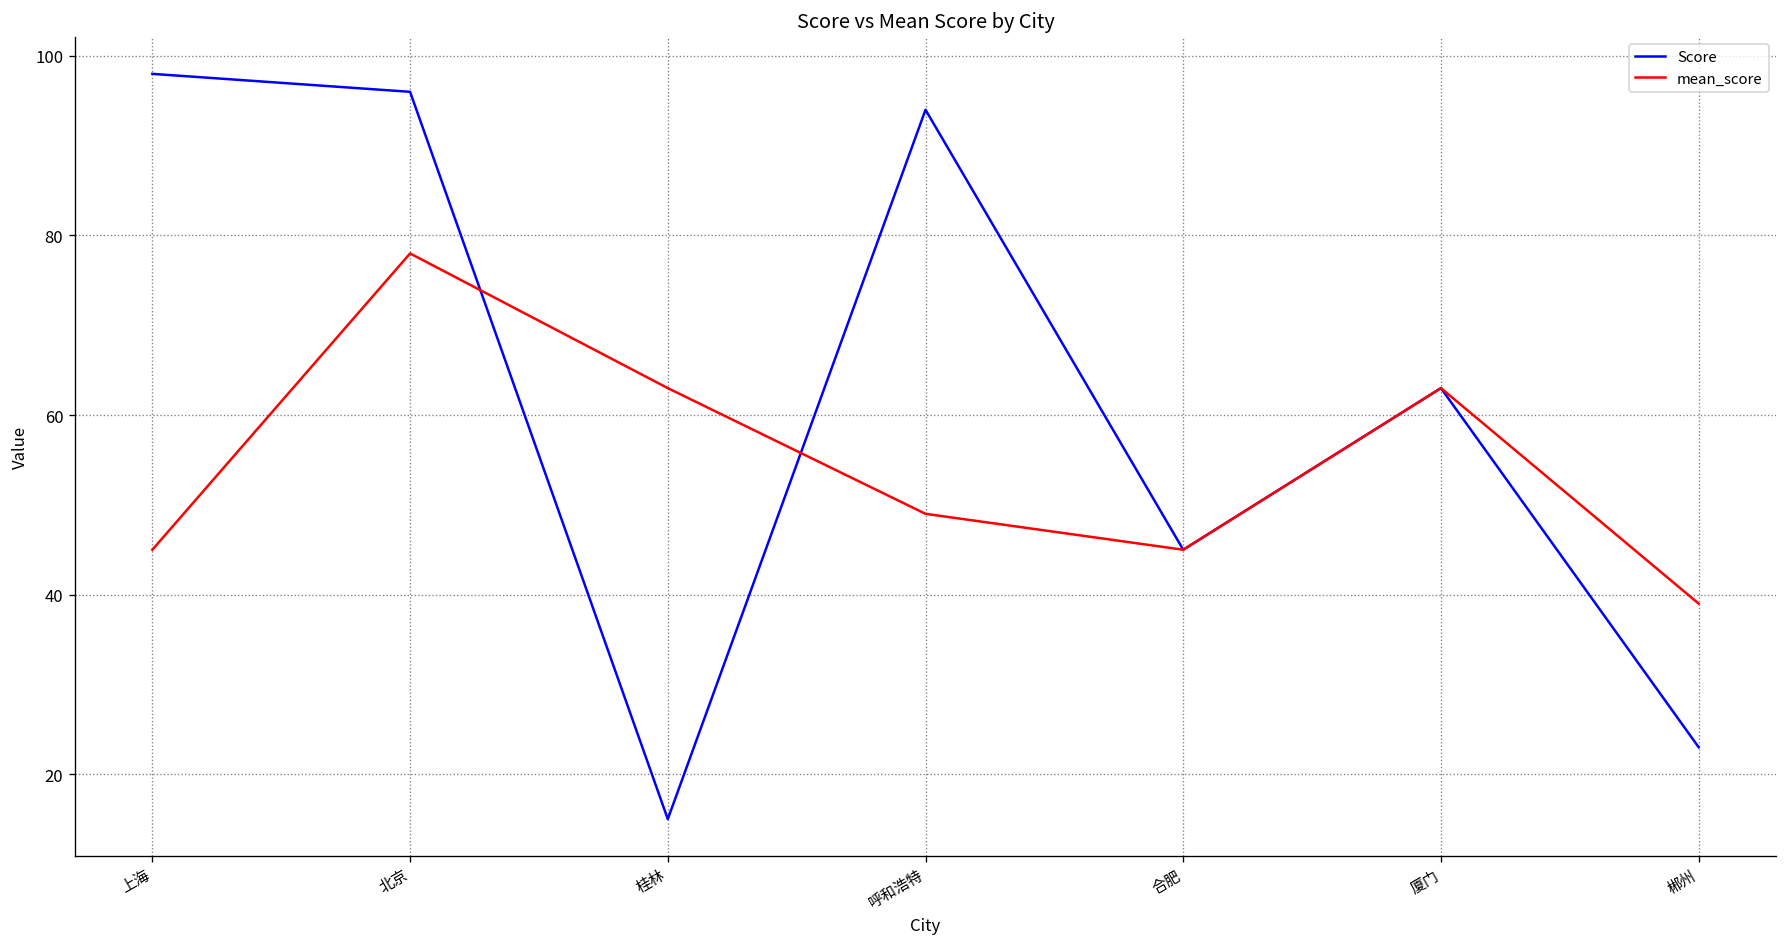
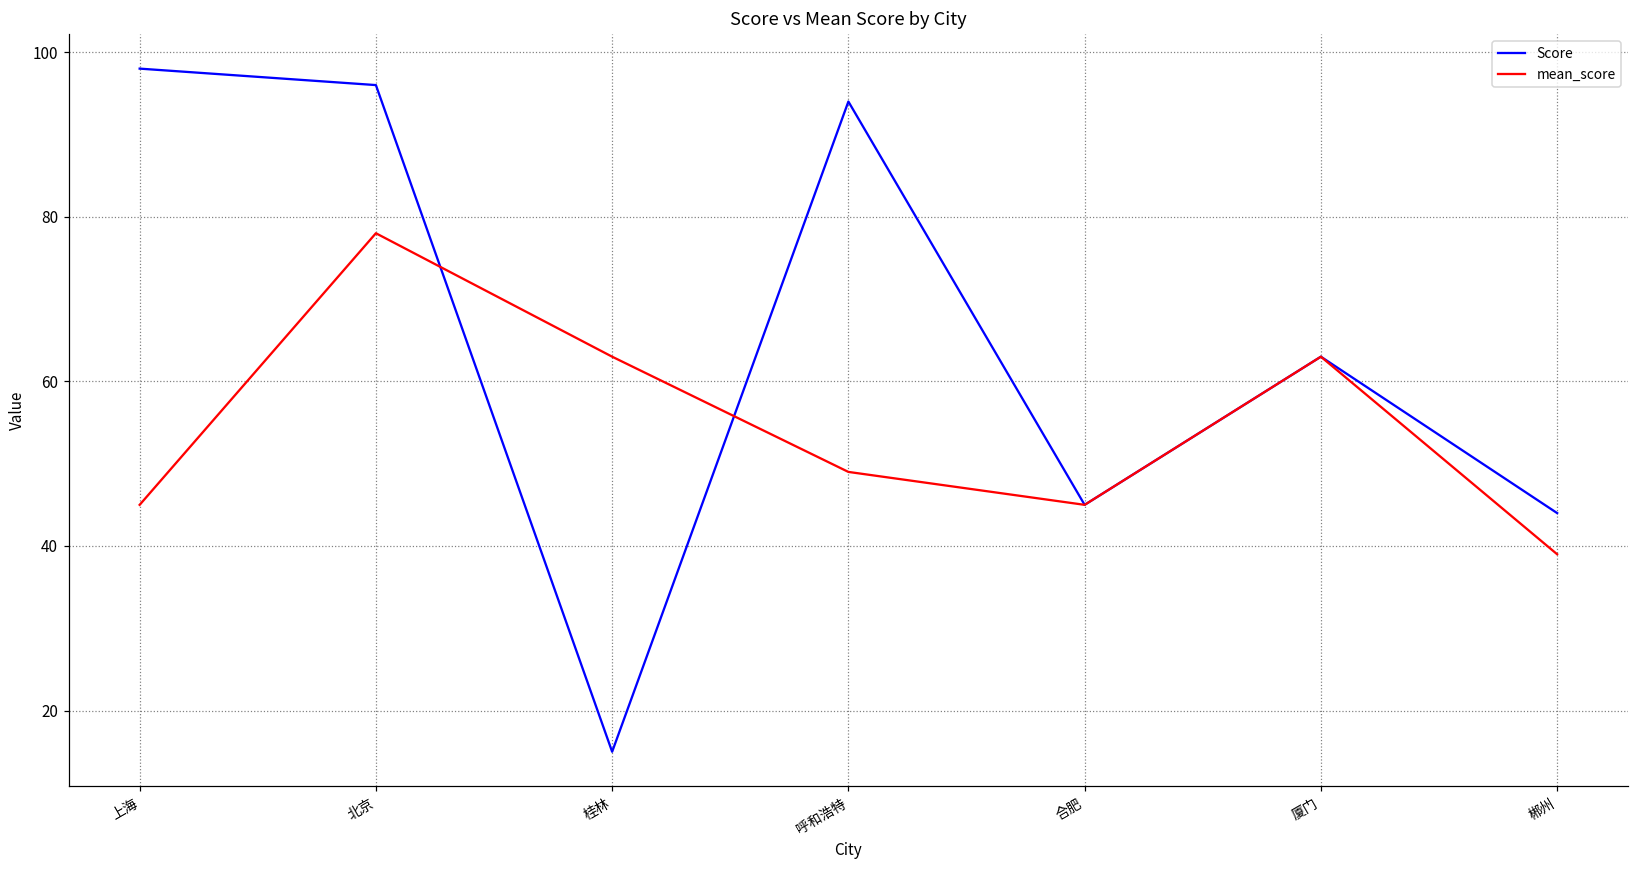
Score, 郴州: 23 -> 44
